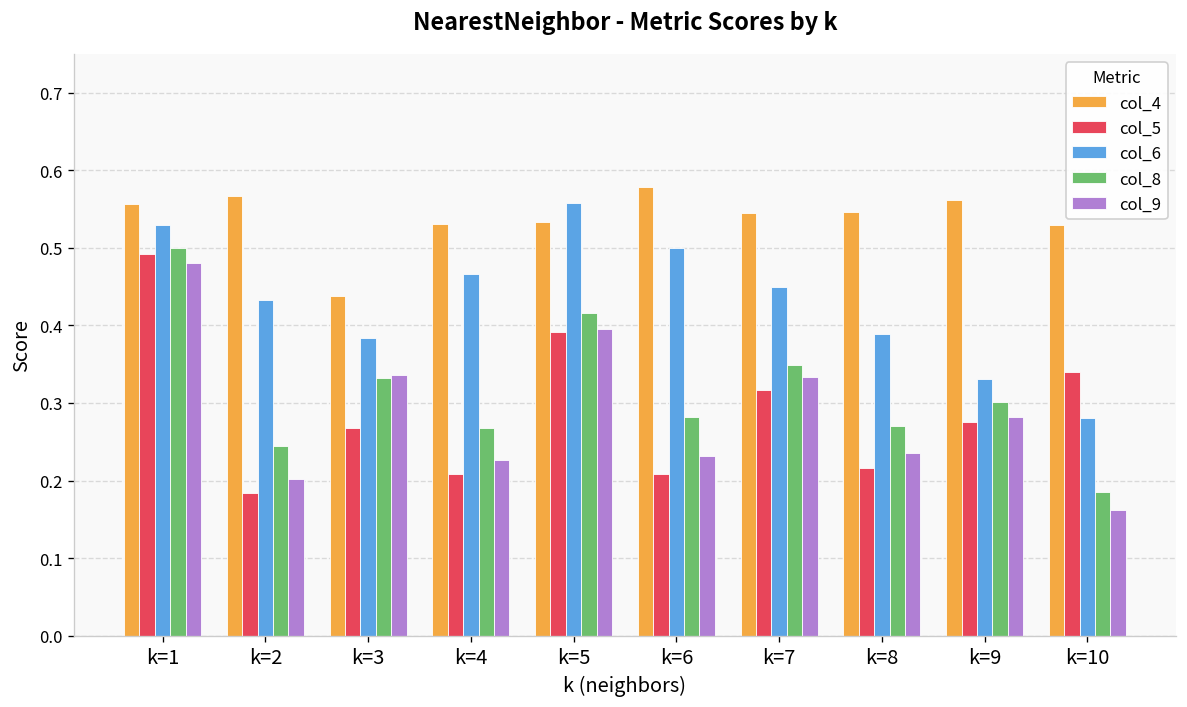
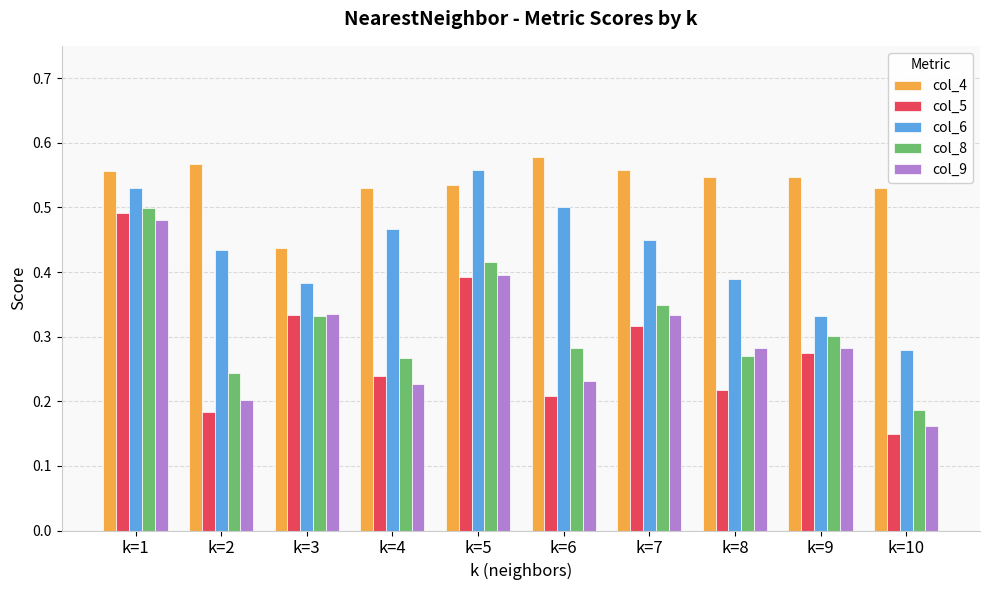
col_5, k=3: 0.27 -> 0.33
col_5, k=4: 0.21 -> 0.24
col_4, k=7: 0.55 -> 0.56
col_9, k=8: 0.24 -> 0.28
col_4, k=9: 0.56 -> 0.55
col_5, k=10: 0.34 -> 0.15
